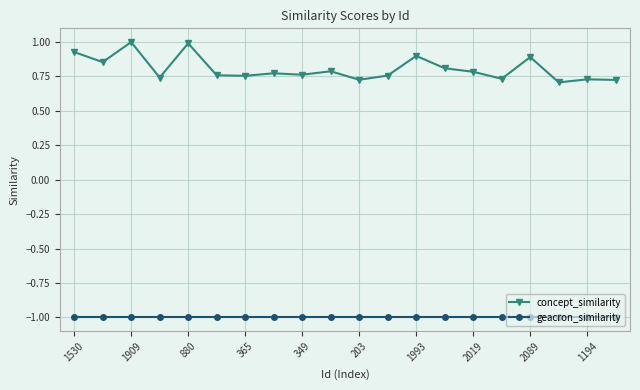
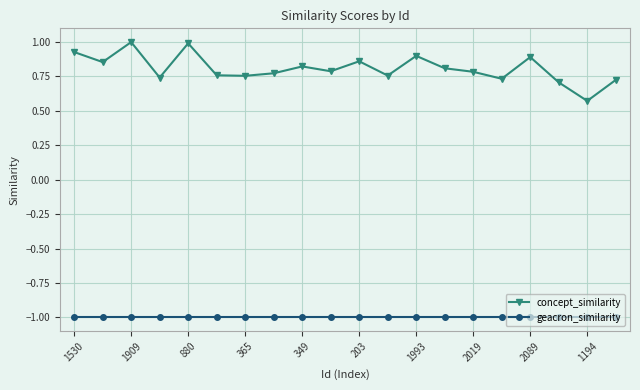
concept_similarity, 349: 0.76 -> 0.82
concept_similarity, 203: 0.73 -> 0.86
concept_similarity, 1194: 0.73 -> 0.57
